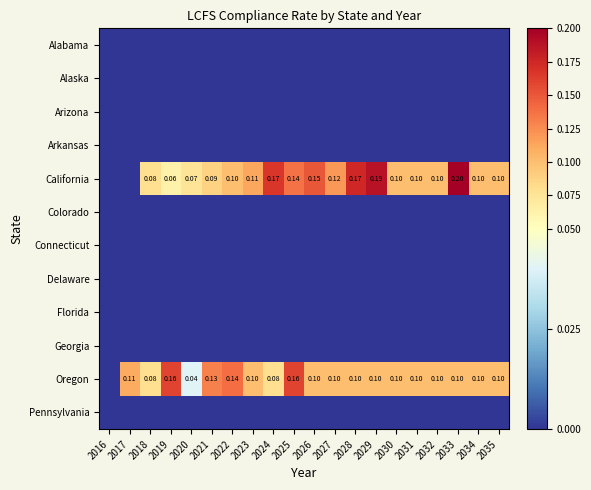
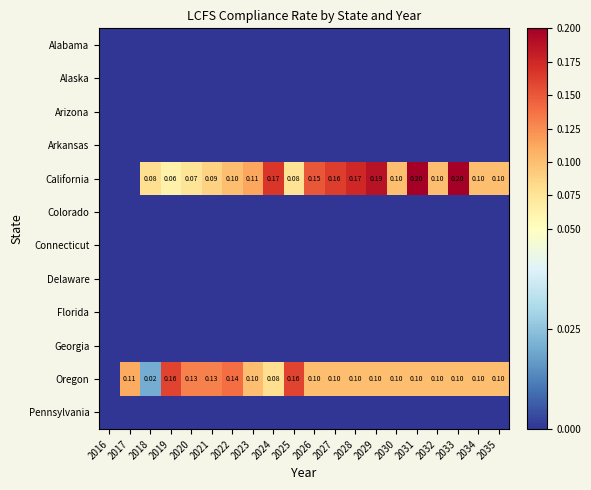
California, 2025: 0.14 -> 0.08
California, 2027: 0.12 -> 0.16
California, 2031: 0.10 -> 0.20
Oregon, 2018: 0.08 -> 0.02
Oregon, 2020: 0.04 -> 0.13
